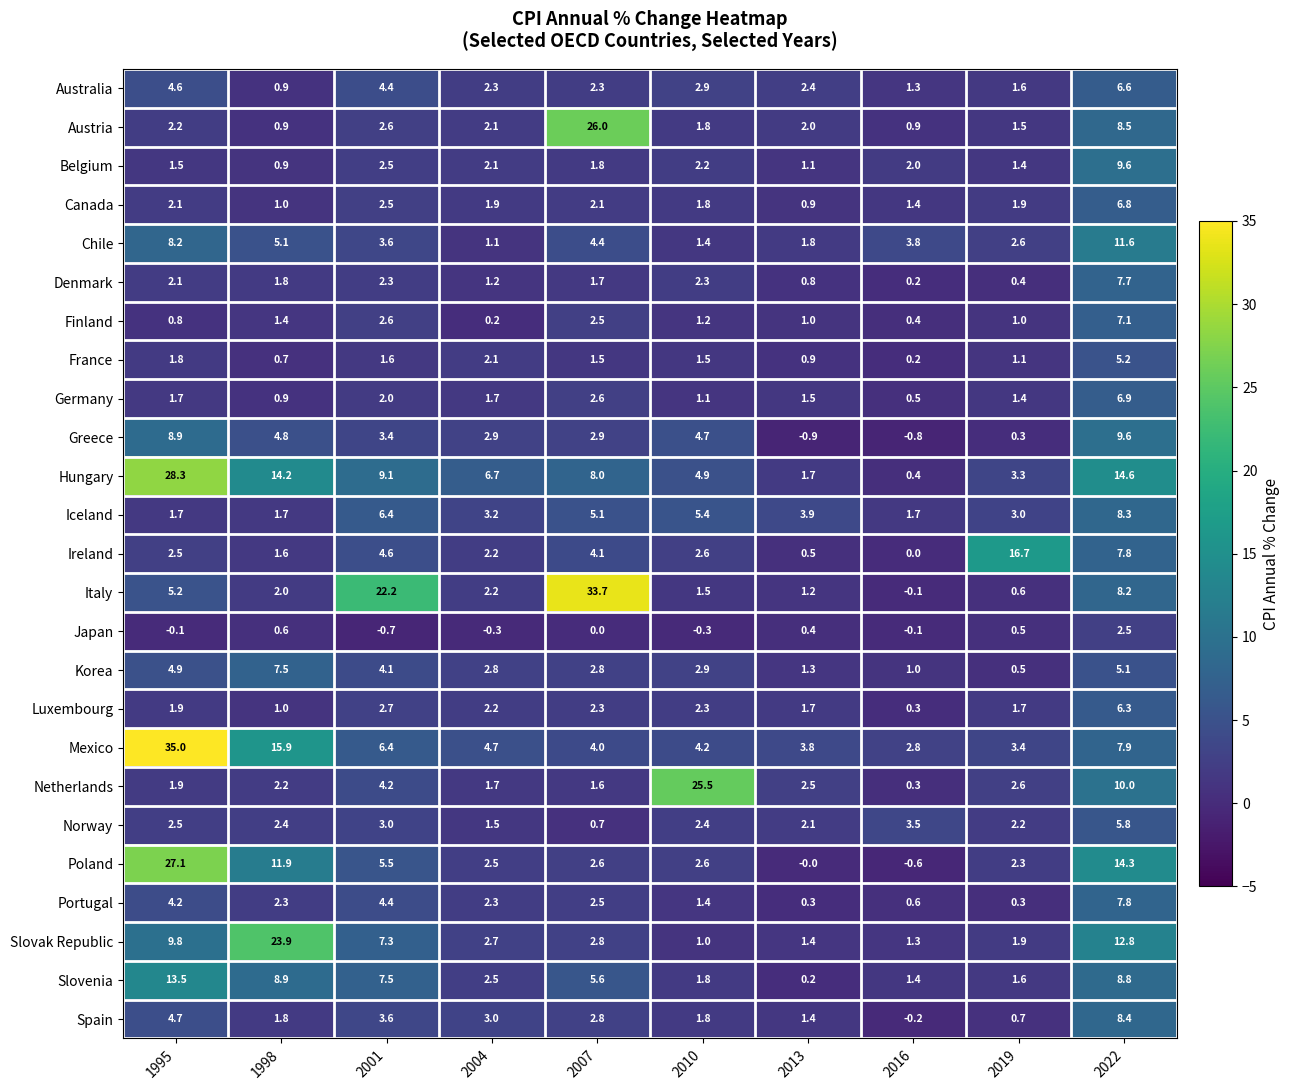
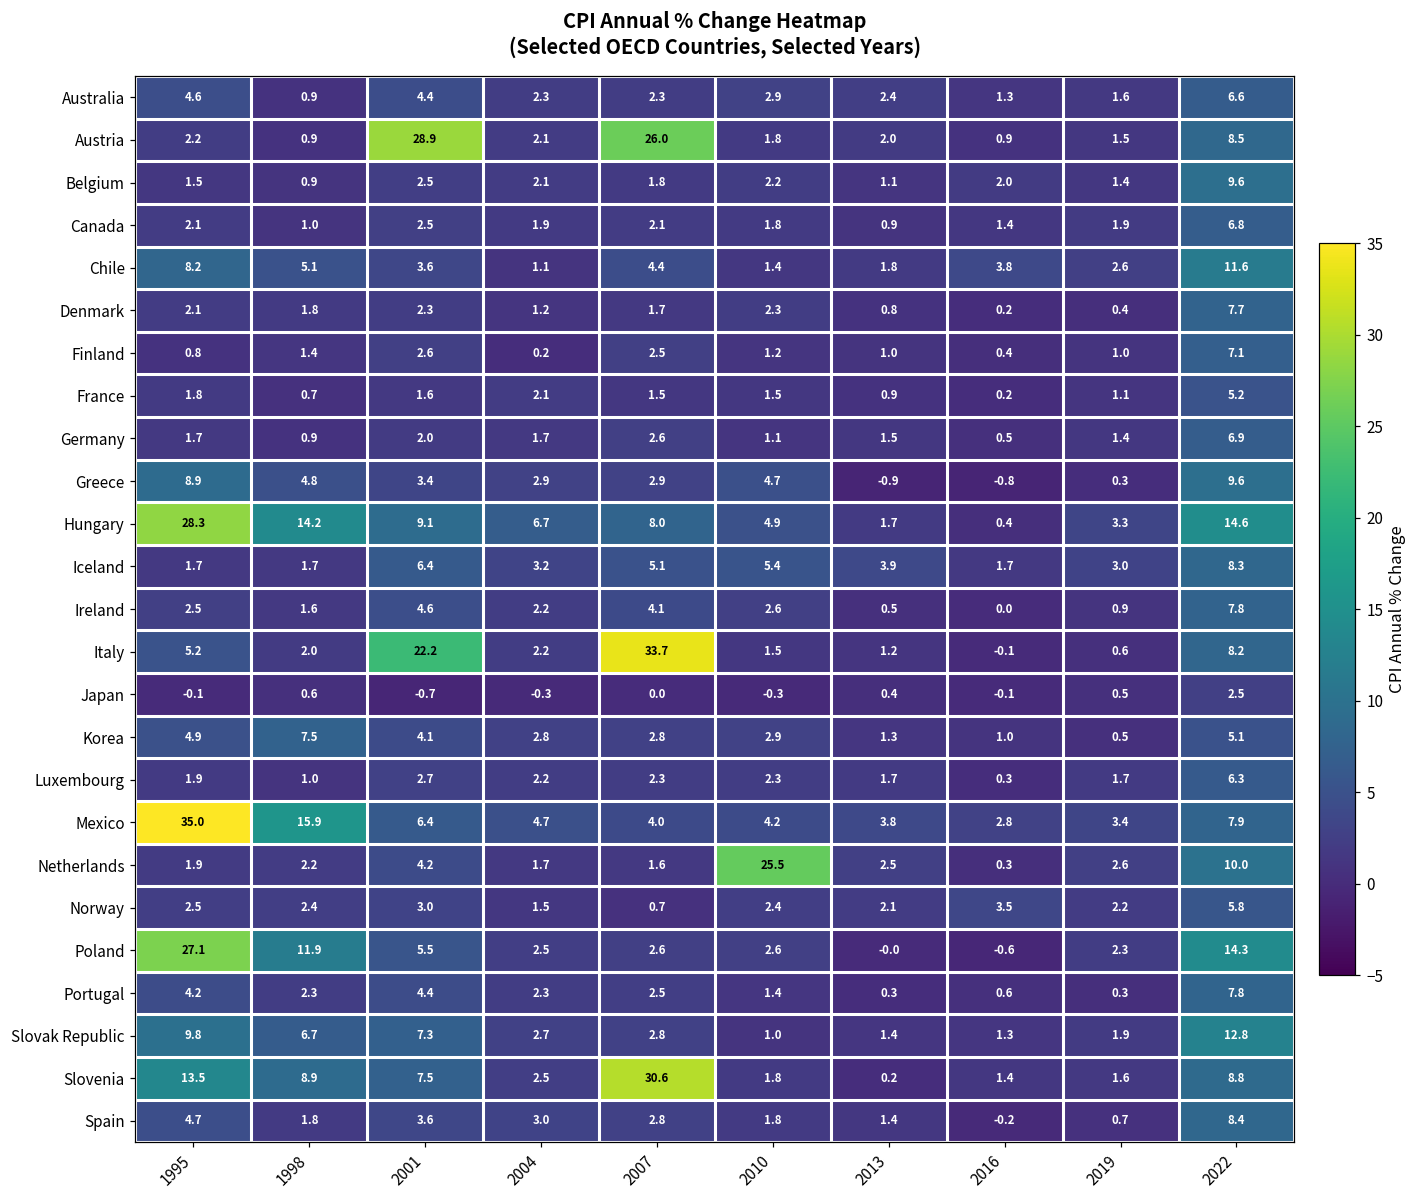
Austria, 2001: 2.6 -> 28.9
Ireland, 2019: 16.7 -> 0.9
Slovak Republic, 1998: 23.9 -> 6.7
Slovenia, 2007: 5.6 -> 30.6
